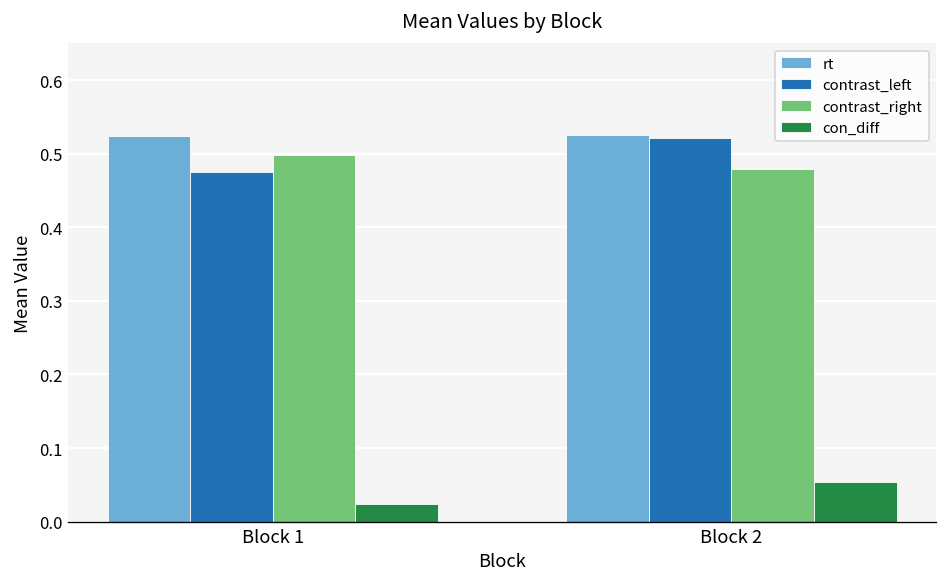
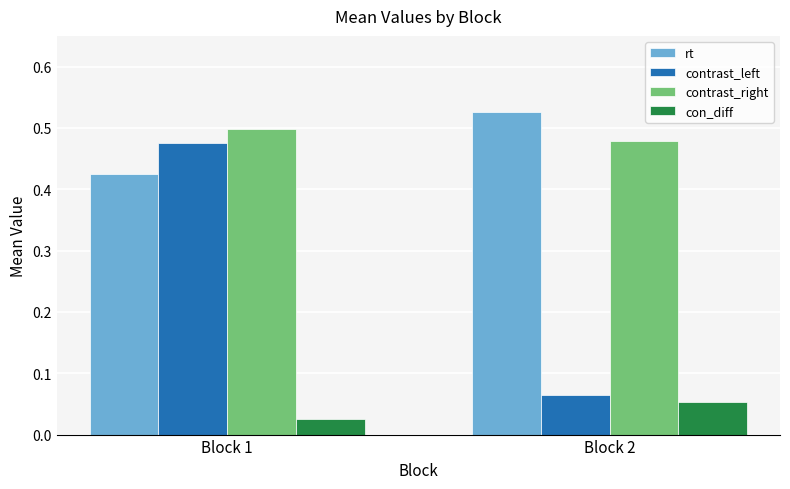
rt, Block 1: 0.52 -> 0.43
contrast_left, Block 2: 0.52 -> 0.07
